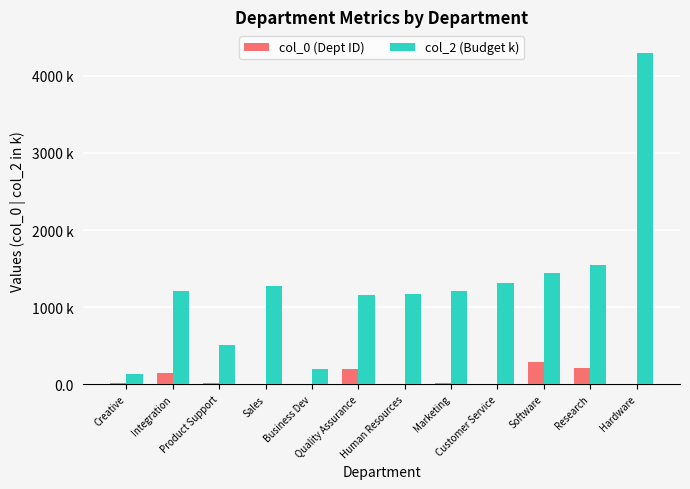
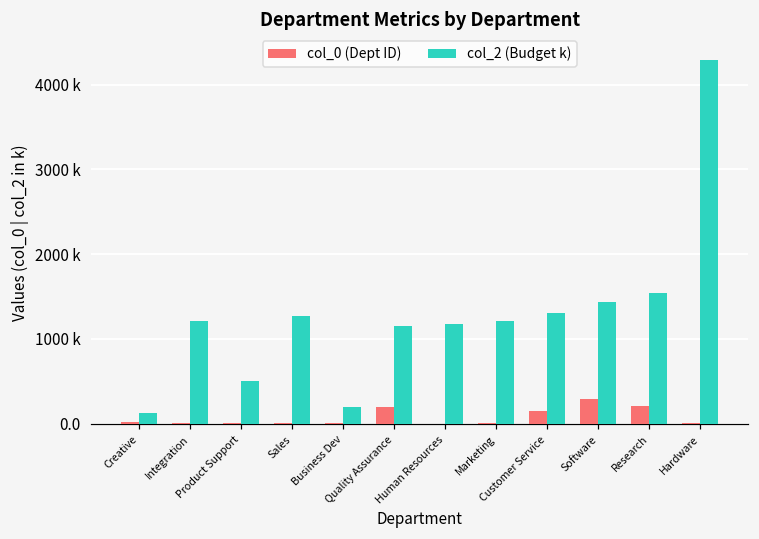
col_0 (Dept ID), Integration: 100000 -> 0
col_0 (Dept ID), Customer Service: 0 -> 200000
